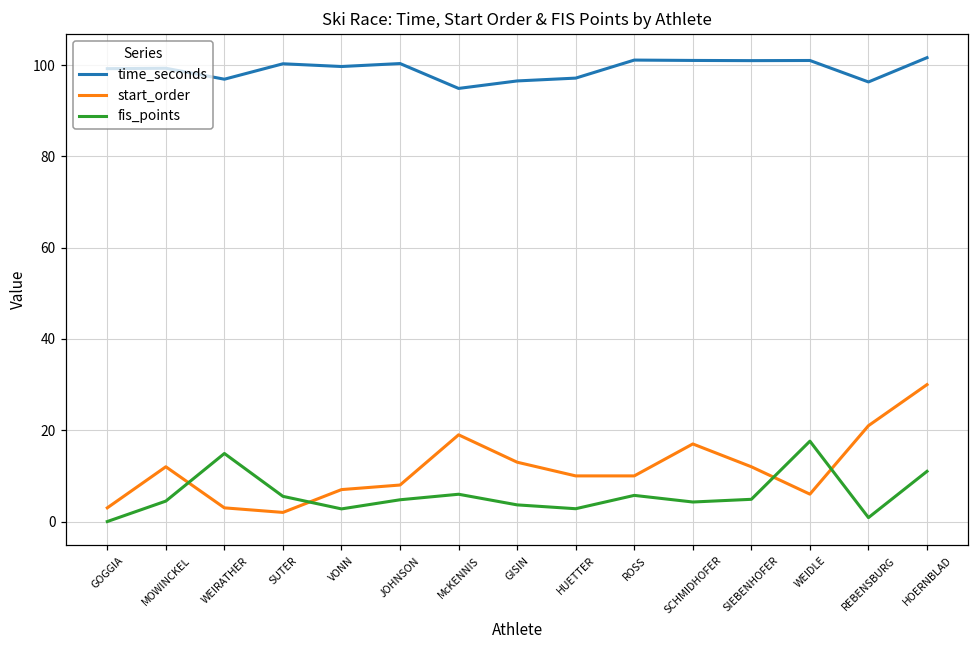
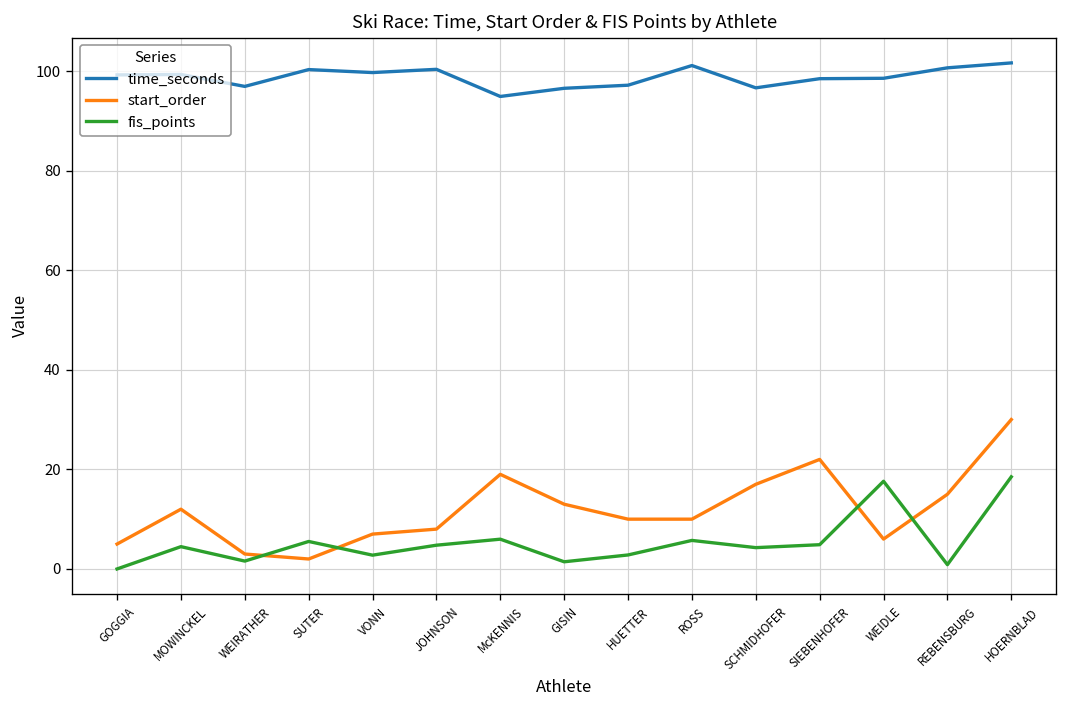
start_order, GOGGIA: 3 -> 5
fis_points, WEIRATHER: 15 -> 2
fis_points, GISIN: 4 -> 1
time_seconds, SCHMIDHOFER: 101 -> 97
time_seconds, SIEBENHOFER: 101 -> 98
start_order, SIEBENHOFER: 12 -> 22
time_seconds, WEIDLE: 101 -> 99
time_seconds, REBENSBURG: 96 -> 101
start_order, REBENSBURG: 21 -> 15
fis_points, HOERNBLAD: 11 -> 19
